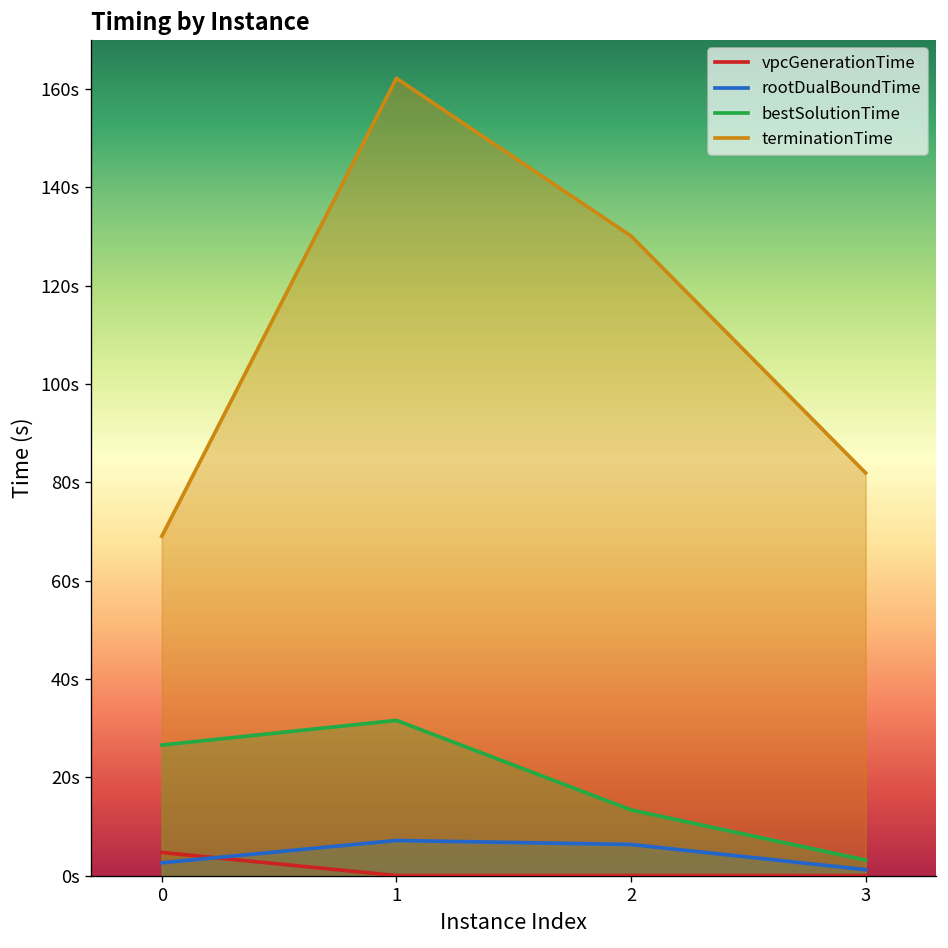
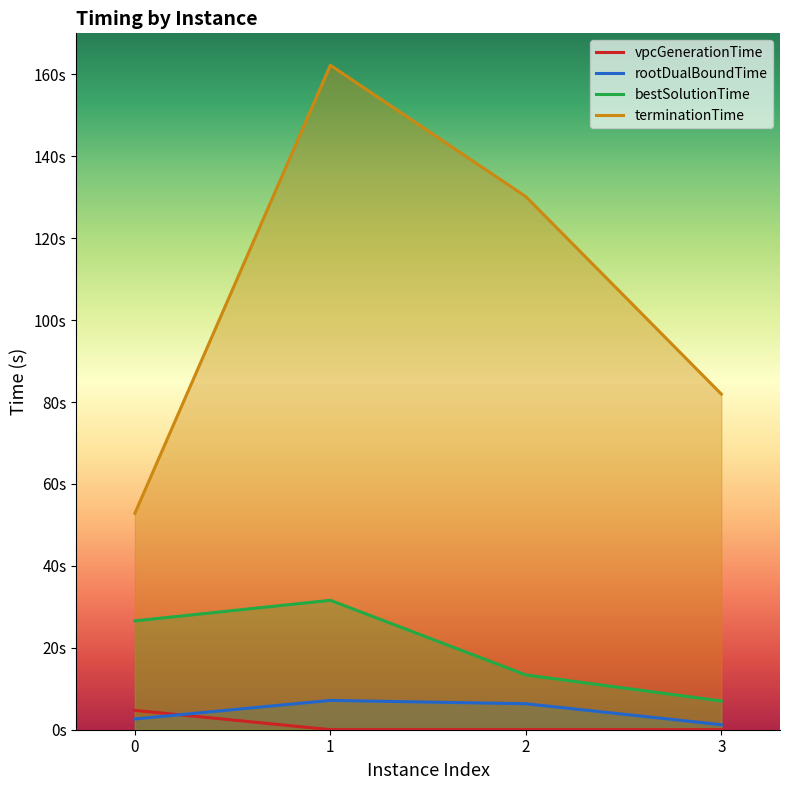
terminationTime, 0: 69s -> 53s
bestSolutionTime, 3: 3s -> 7s
